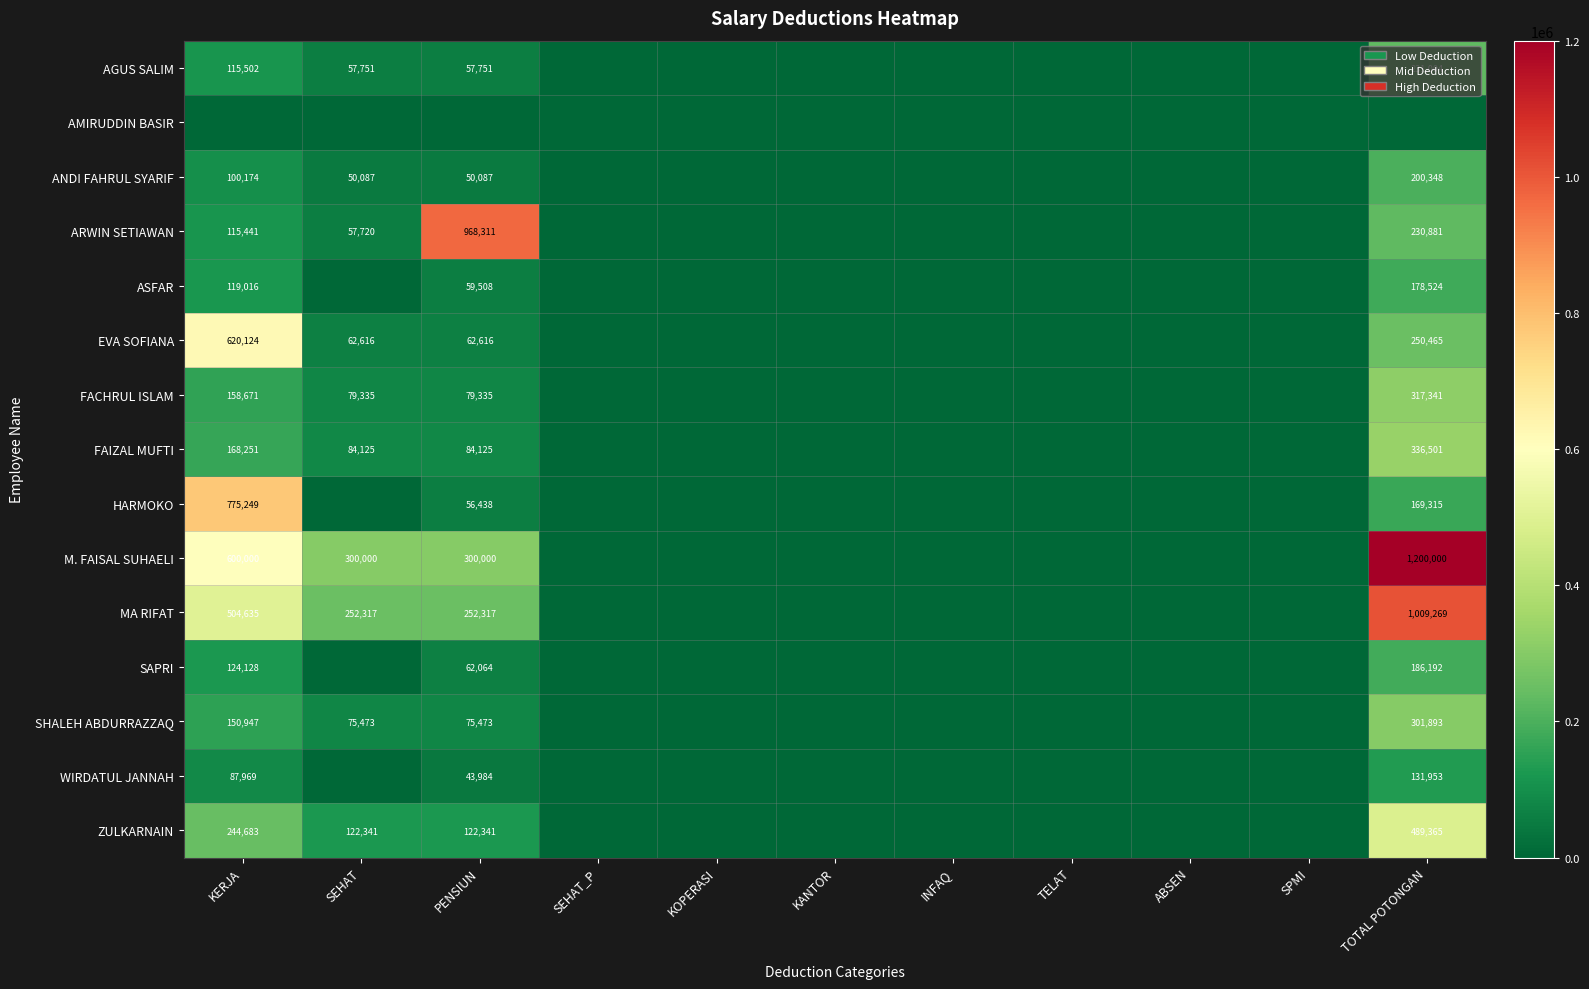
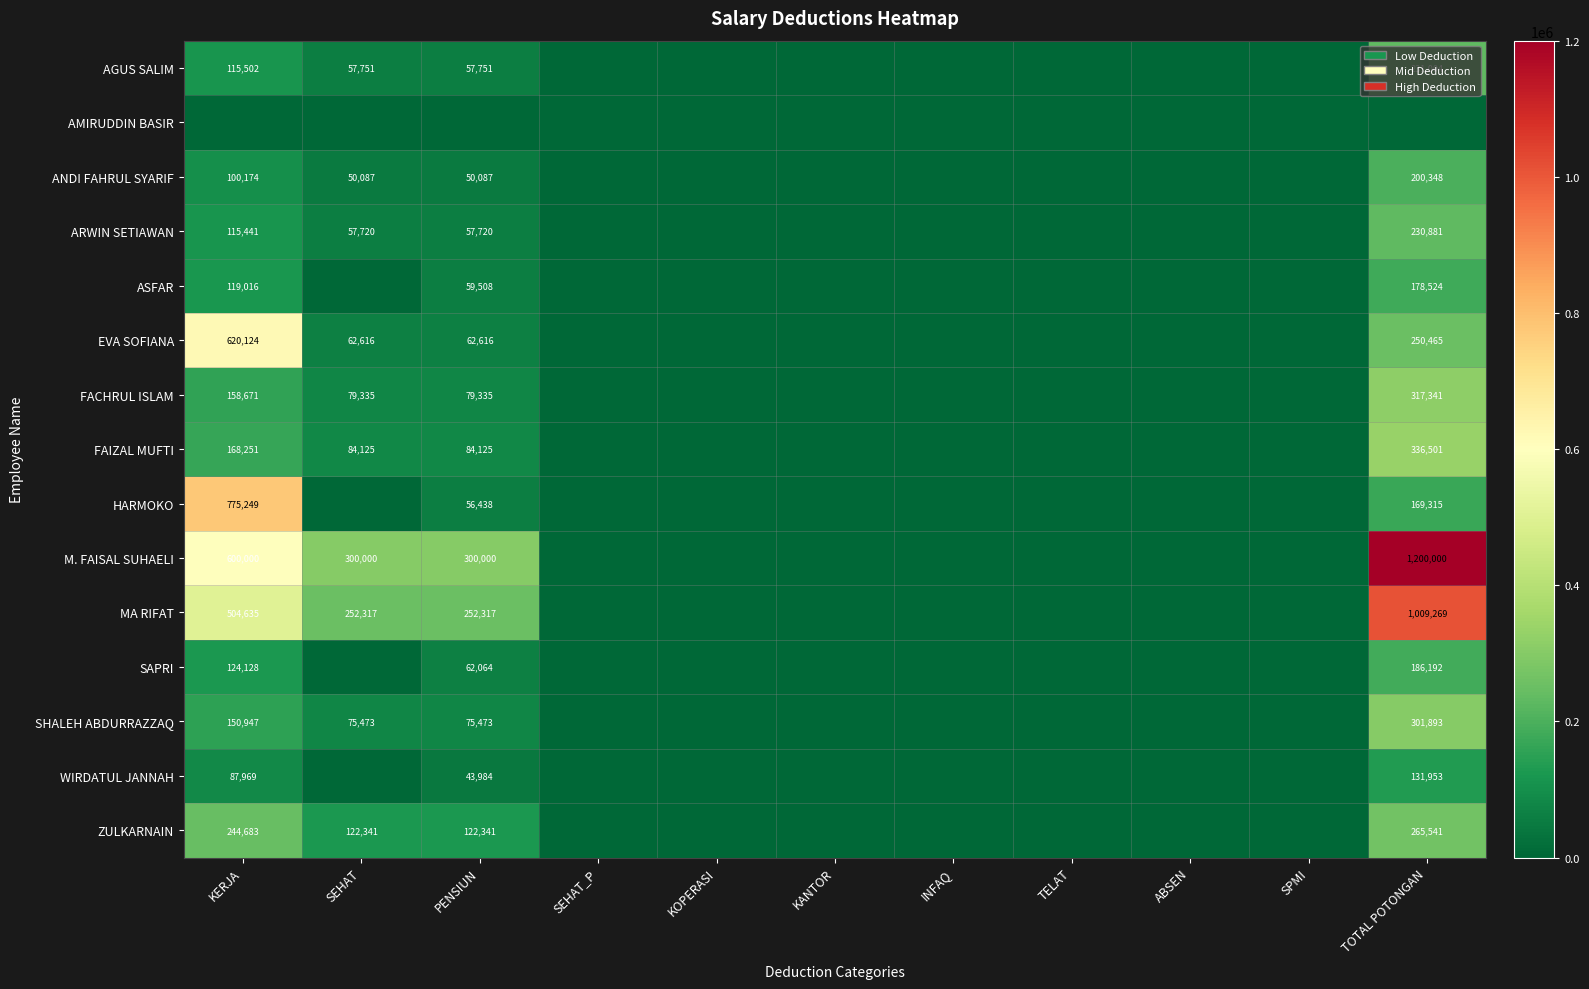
ARWIN SETIAWAN, PENSIUN: 968,311 -> 57,720
ZULKARNAIN, TOTAL POTONGAN: 489,365 -> 265,541
